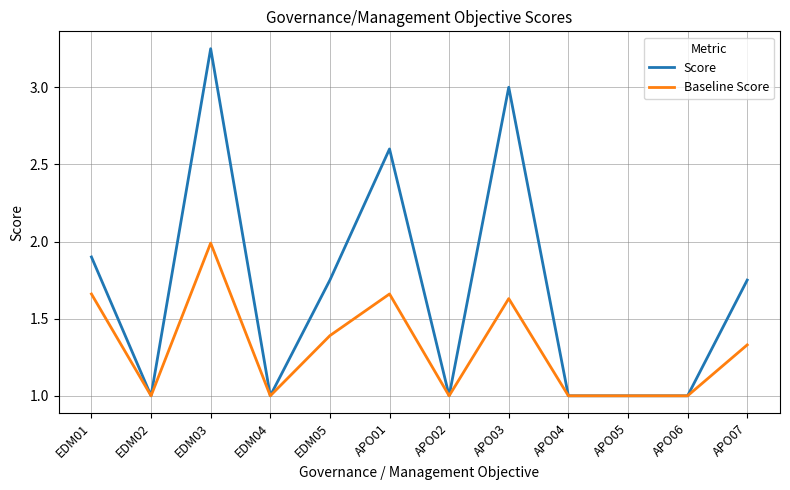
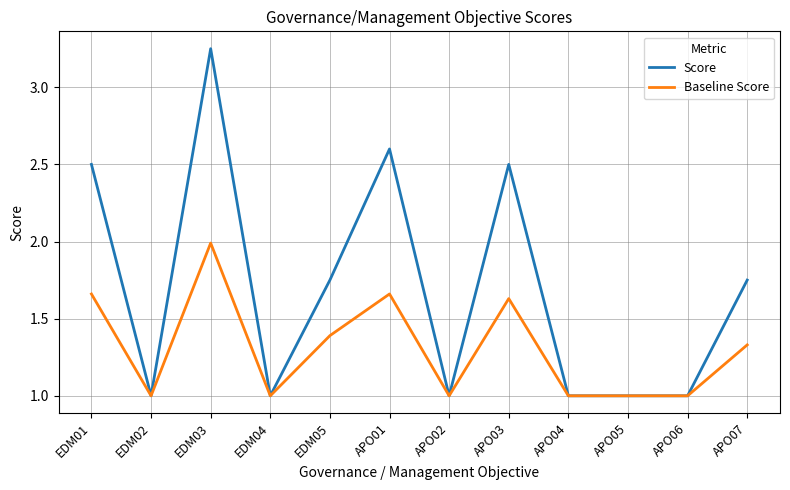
Score, EDM01: 1.9 -> 2.5
Score, APO03: 3.0 -> 2.5
